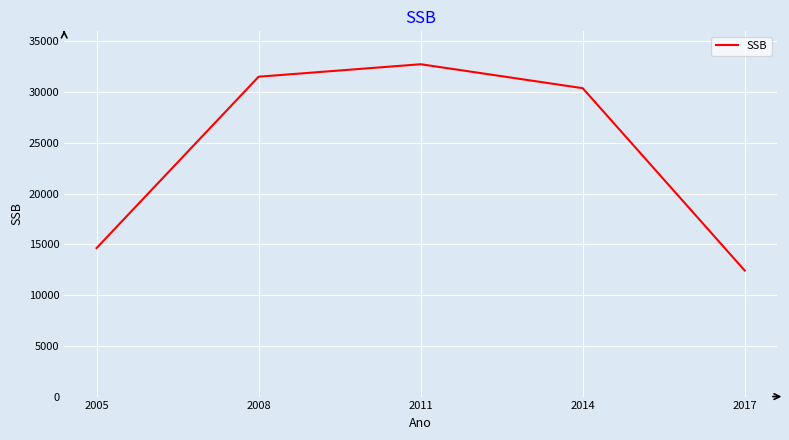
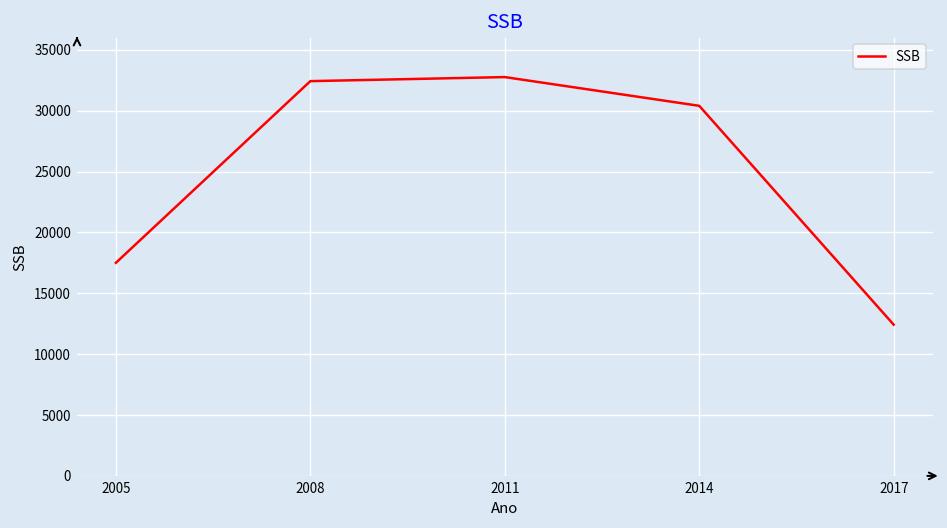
2005: 14600 -> 17500
2008: 31500 -> 32400
